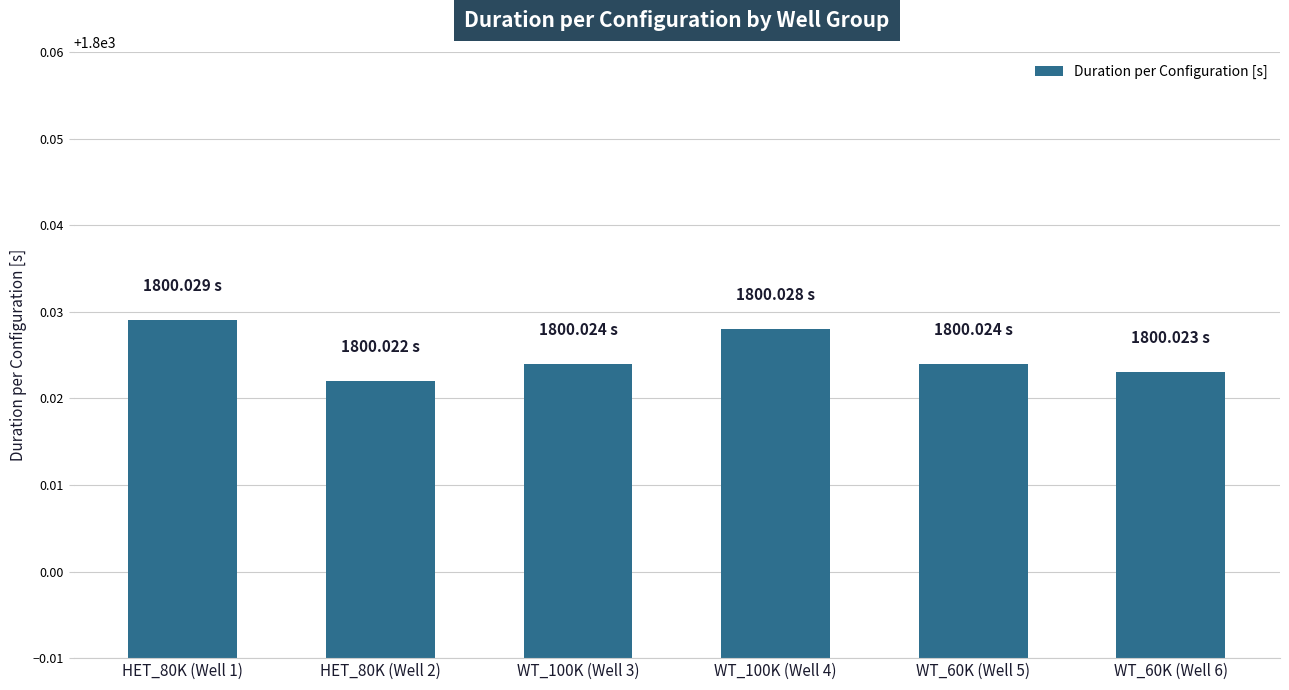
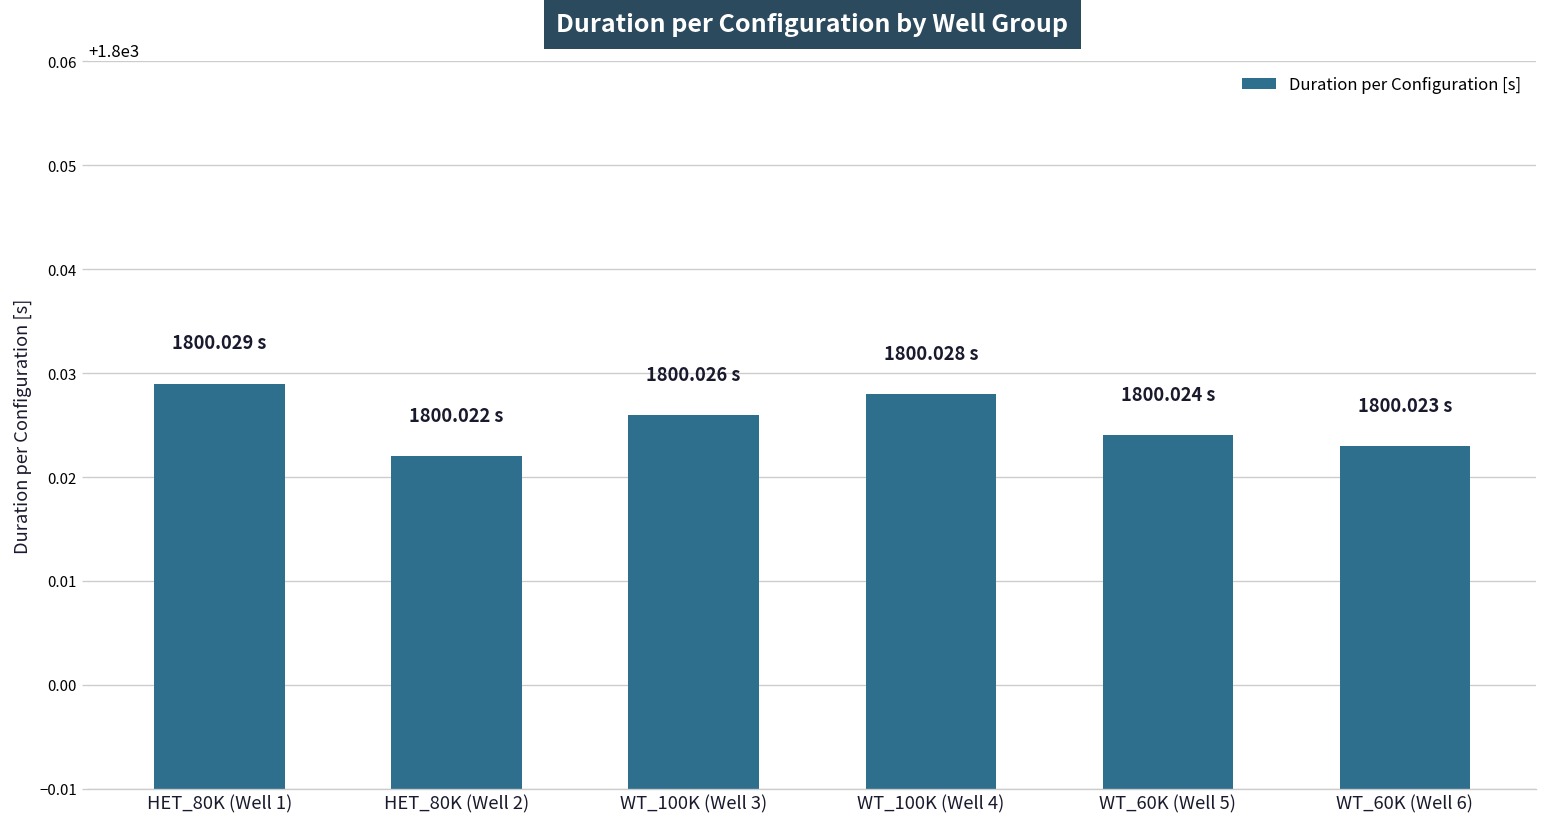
WT_100K (Well 3): 1800.024 -> 1800.026
